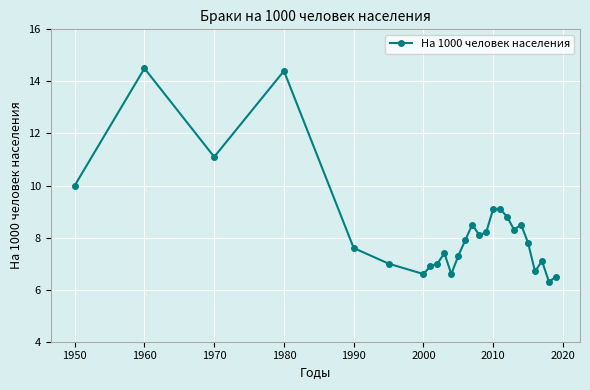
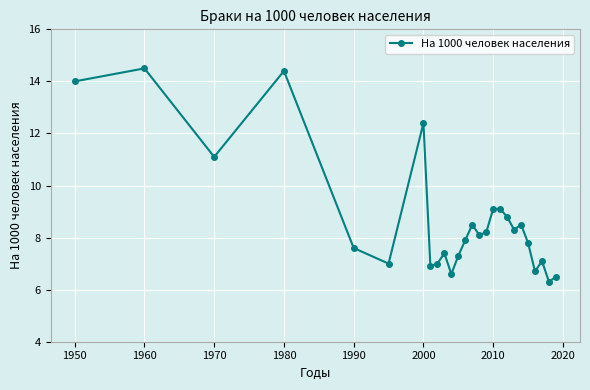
1950: 10 -> 14
2000: 6.6 -> 12.4
